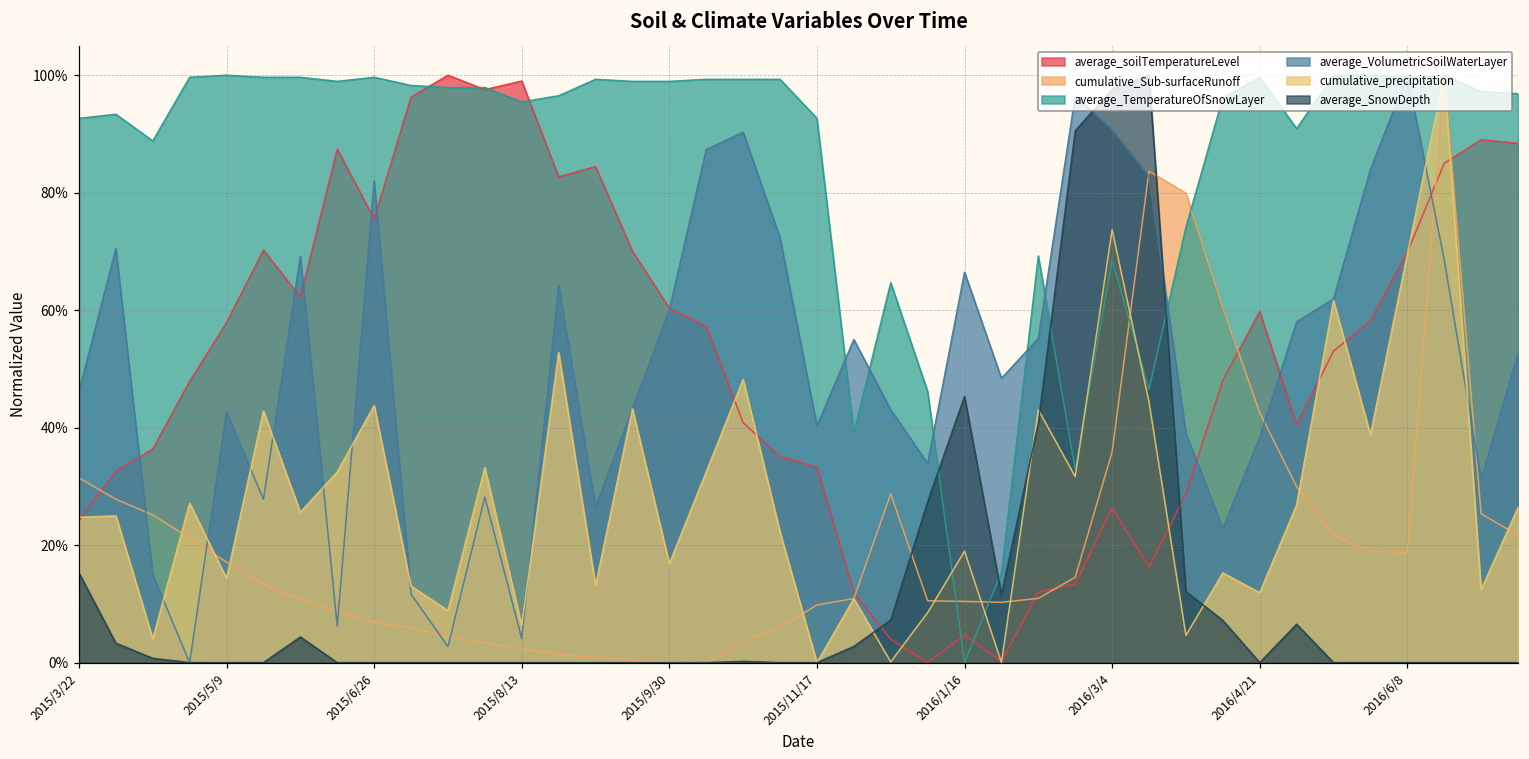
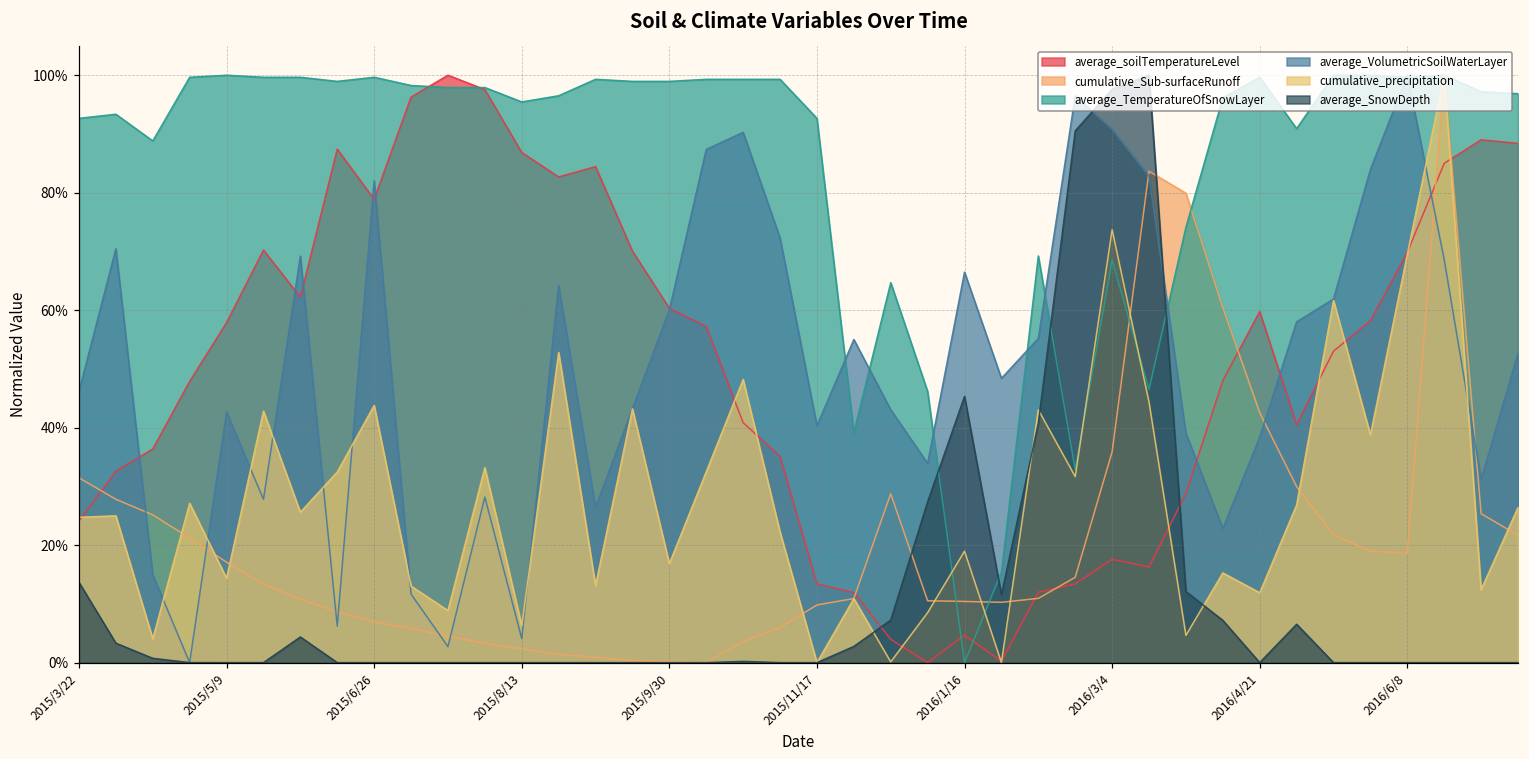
average_SnowDepth, 2015/3/22: 15% -> 14%
average_soilTemperatureLevel, 2015/6/26: 76% -> 79%
average_soilTemperatureLevel, 2015/8/13: 99% -> 87%
average_soilTemperatureLevel, 2015/11/17: 33% -> 13%
average_soilTemperatureLevel, 2016/3/4: 26% -> 18%
